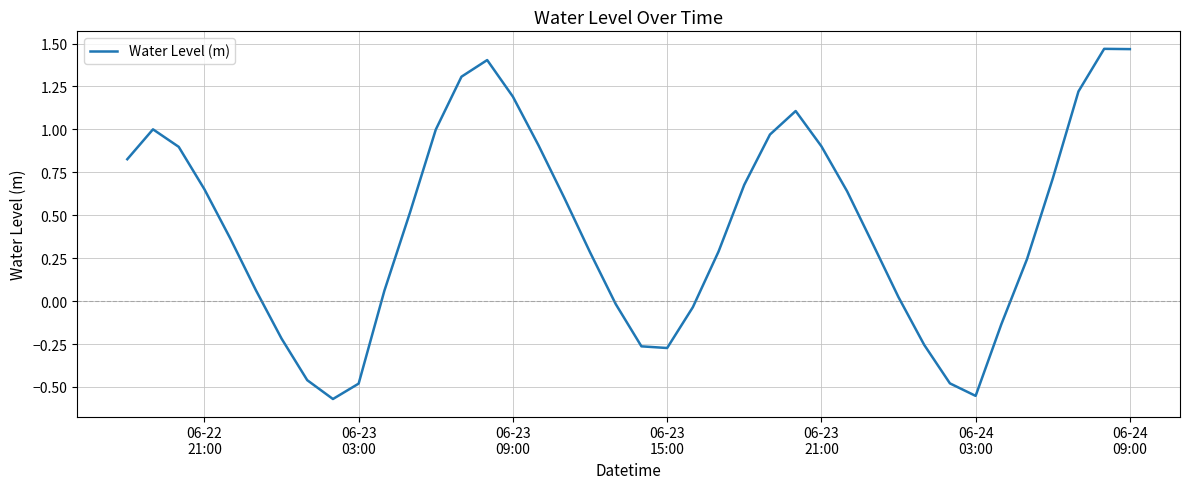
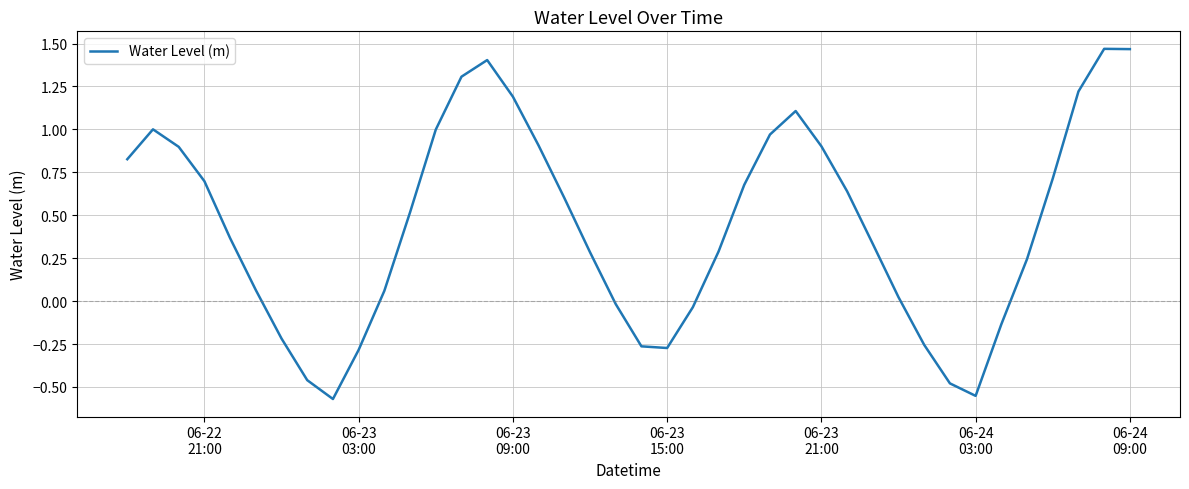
06-22 21:00: 0.65 -> 0.70
06-23 03:00: -0.48 -> -0.28
